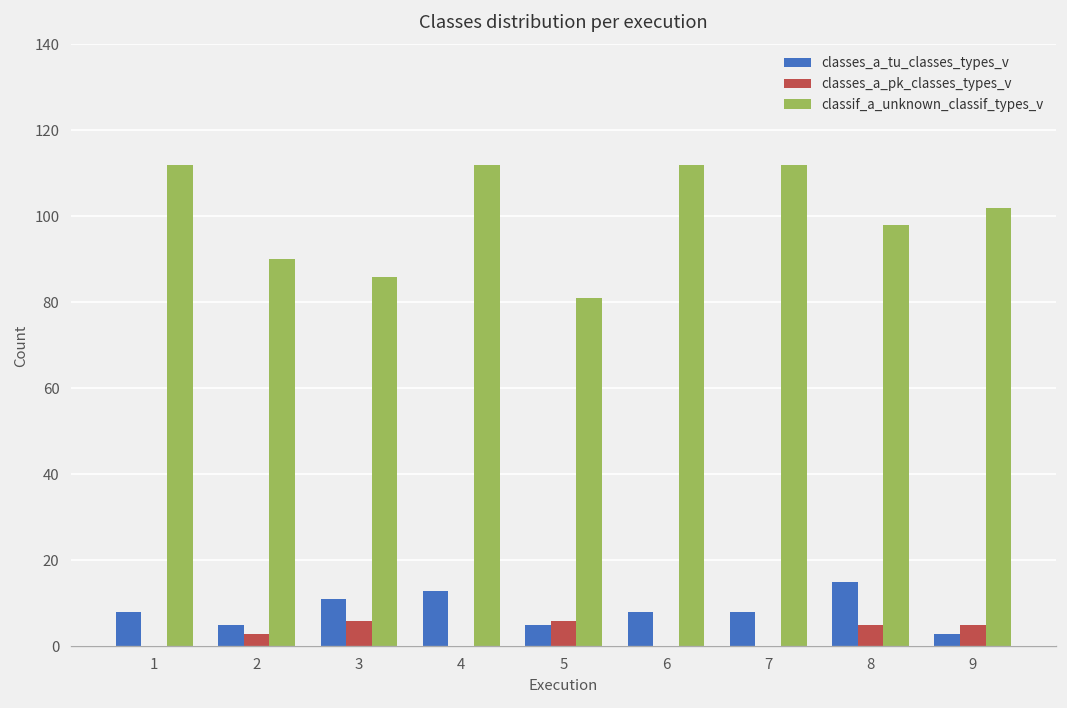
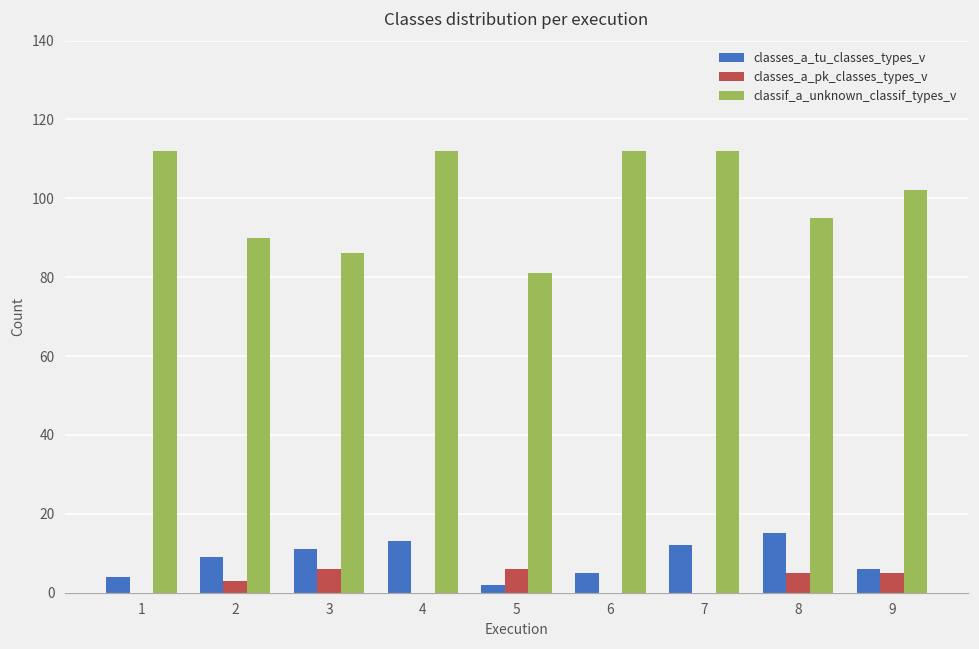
classes_a_tu_classes_types_v, 1: 8 -> 4
classes_a_tu_classes_types_v, 2: 5 -> 9
classes_a_tu_classes_types_v, 5: 5 -> 2
classes_a_tu_classes_types_v, 6: 8 -> 5
classes_a_tu_classes_types_v, 7: 8 -> 12
classif_a_unknown_classif_types_v, 8: 98 -> 95
classes_a_tu_classes_types_v, 9: 3 -> 6
